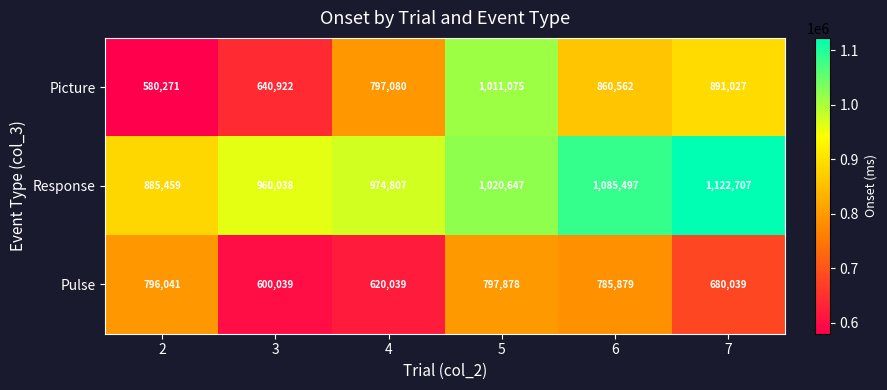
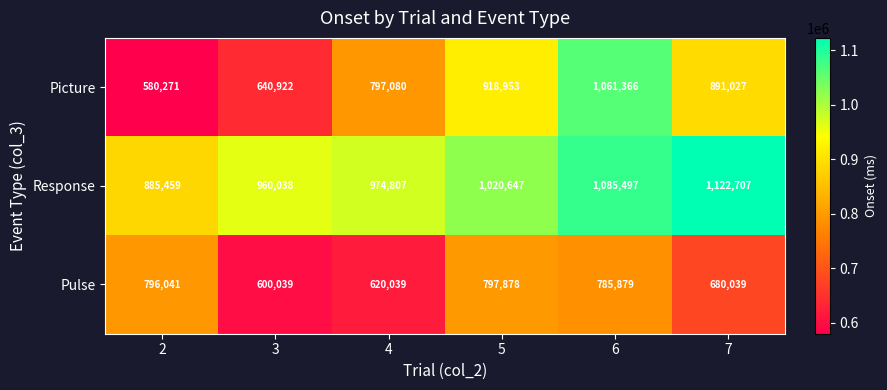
Picture, 5: 1,011,075 -> 918,953
Picture, 6: 860,562 -> 1,061,366
